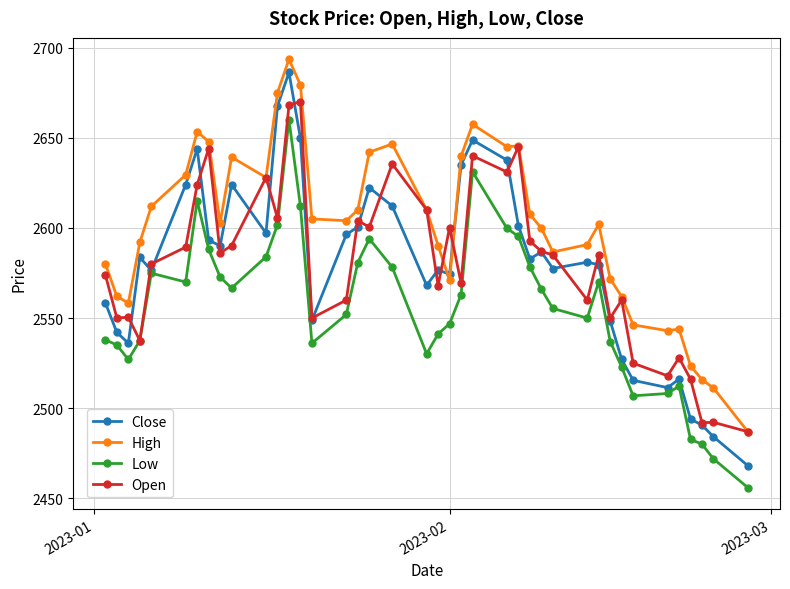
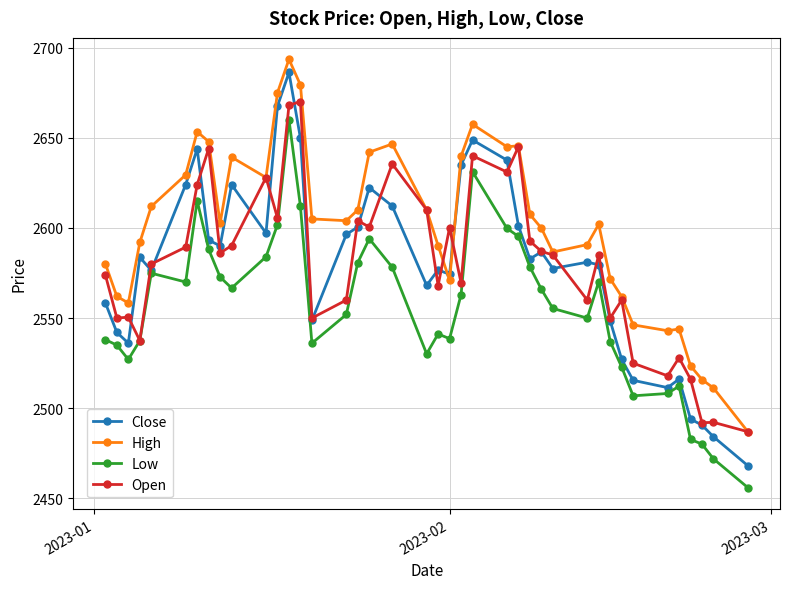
Low, 2023-02: 2547 -> 2539
